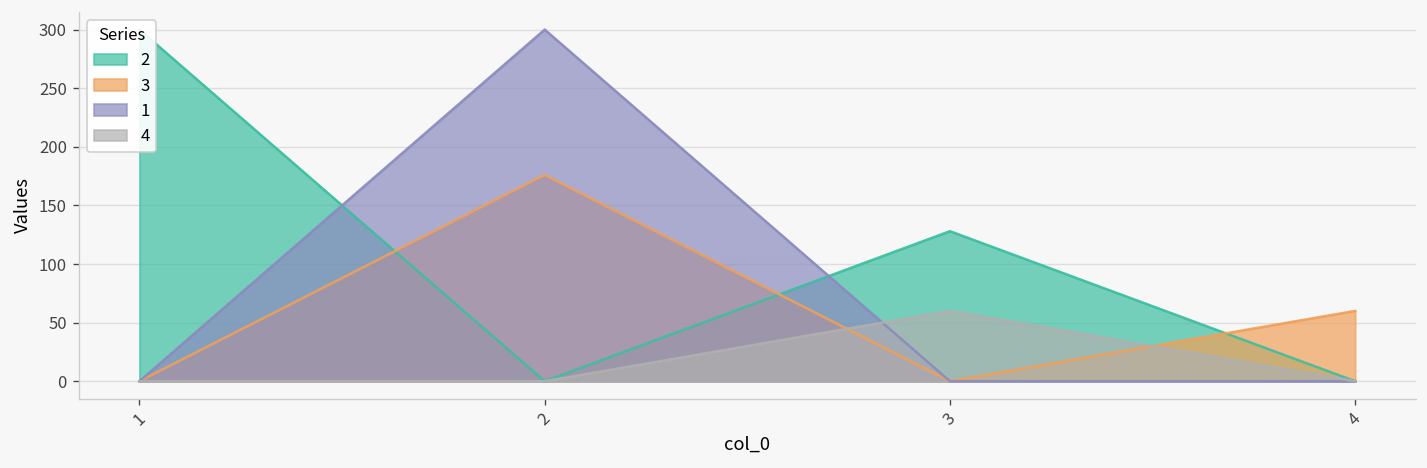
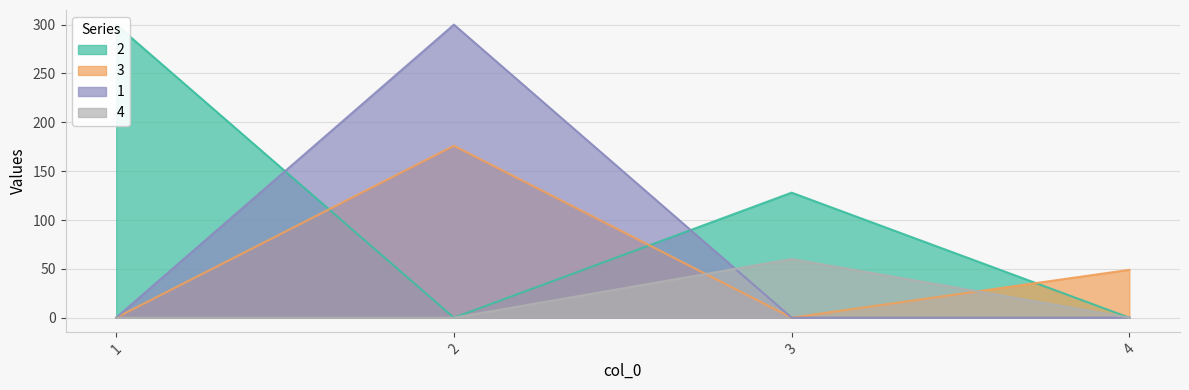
3, 4: 60 -> 50
